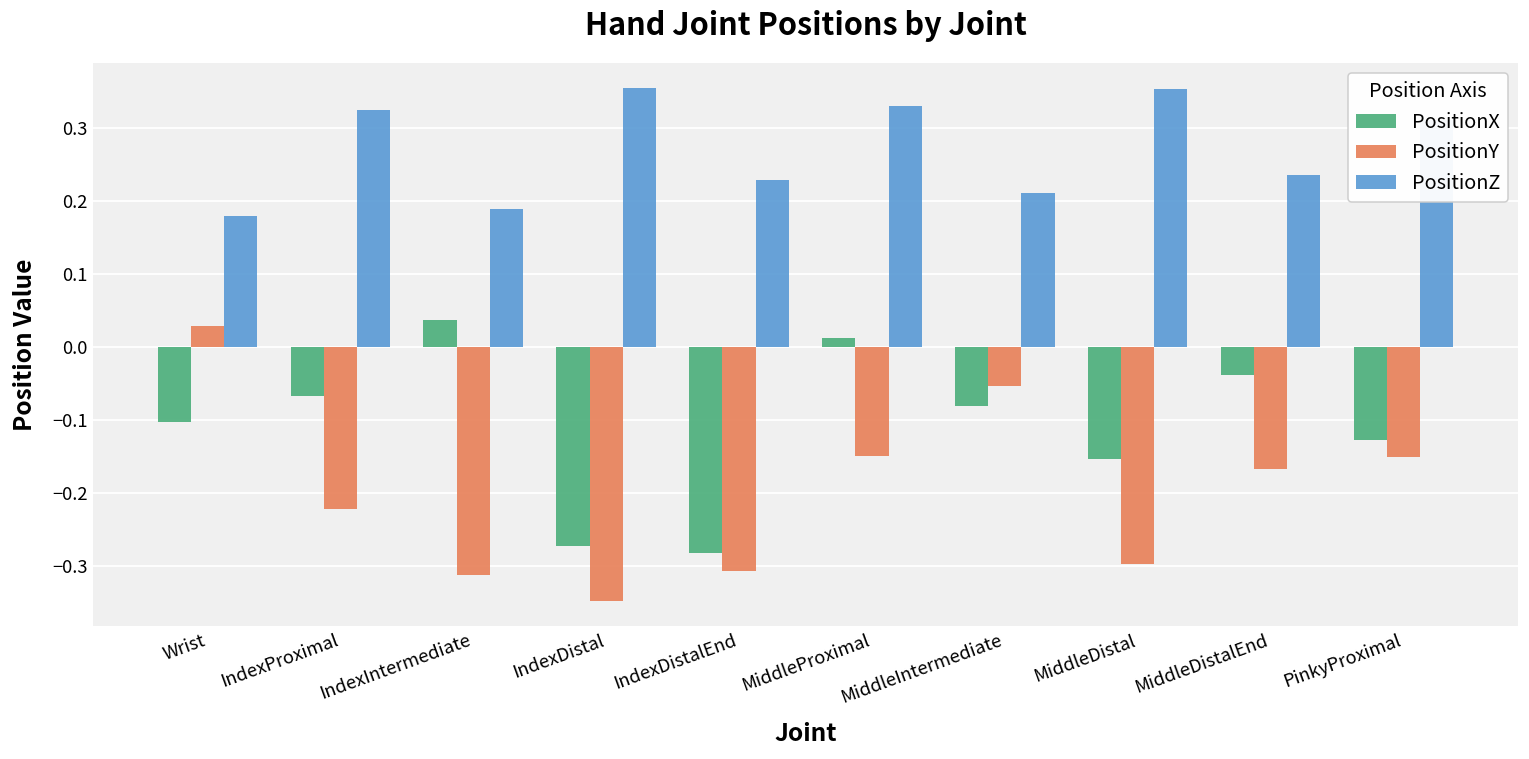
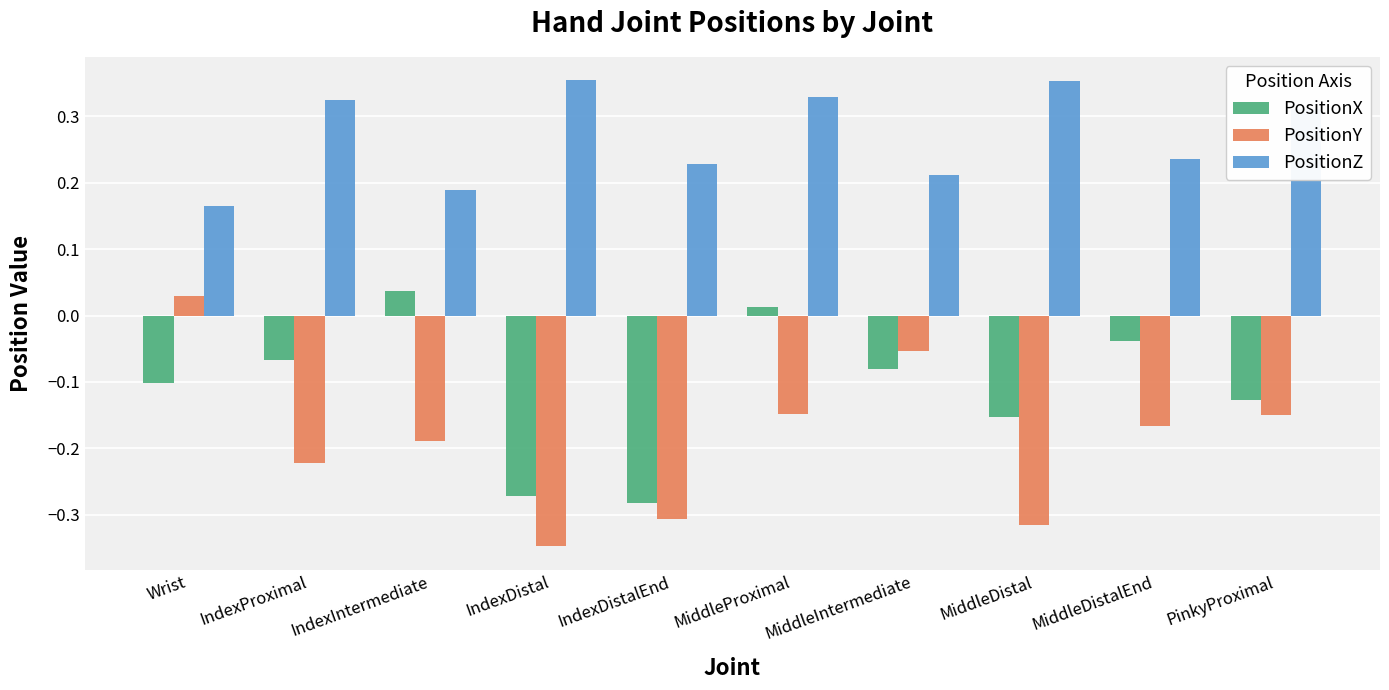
PositionZ, Wrist: 0.18 -> 0.16
PositionY, IndexIntermediate: -0.31 -> -0.19
PositionY, MiddleDistal: -0.30 -> -0.32
